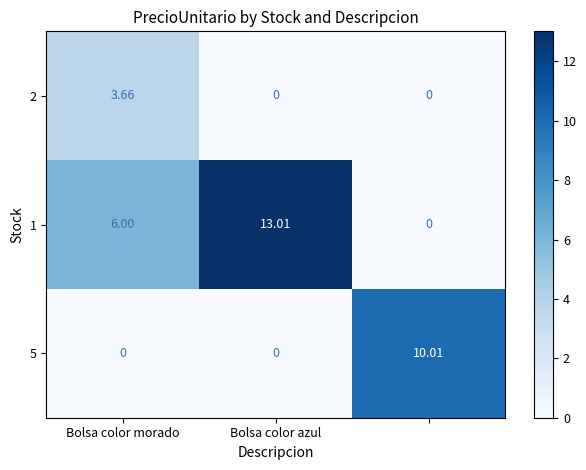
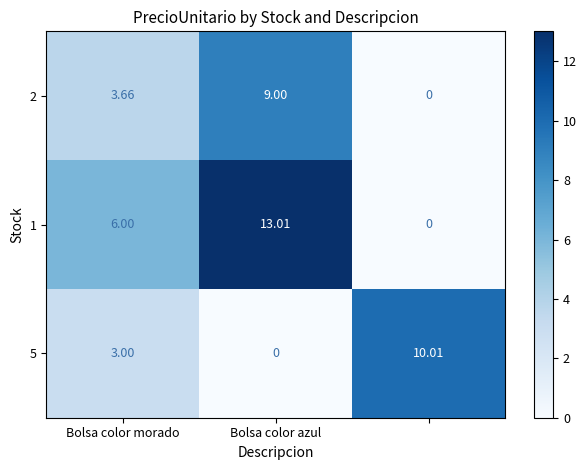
2, Bolsa color azul: 0 -> 9.00
5, Bolsa color morado: 0 -> 3.00
